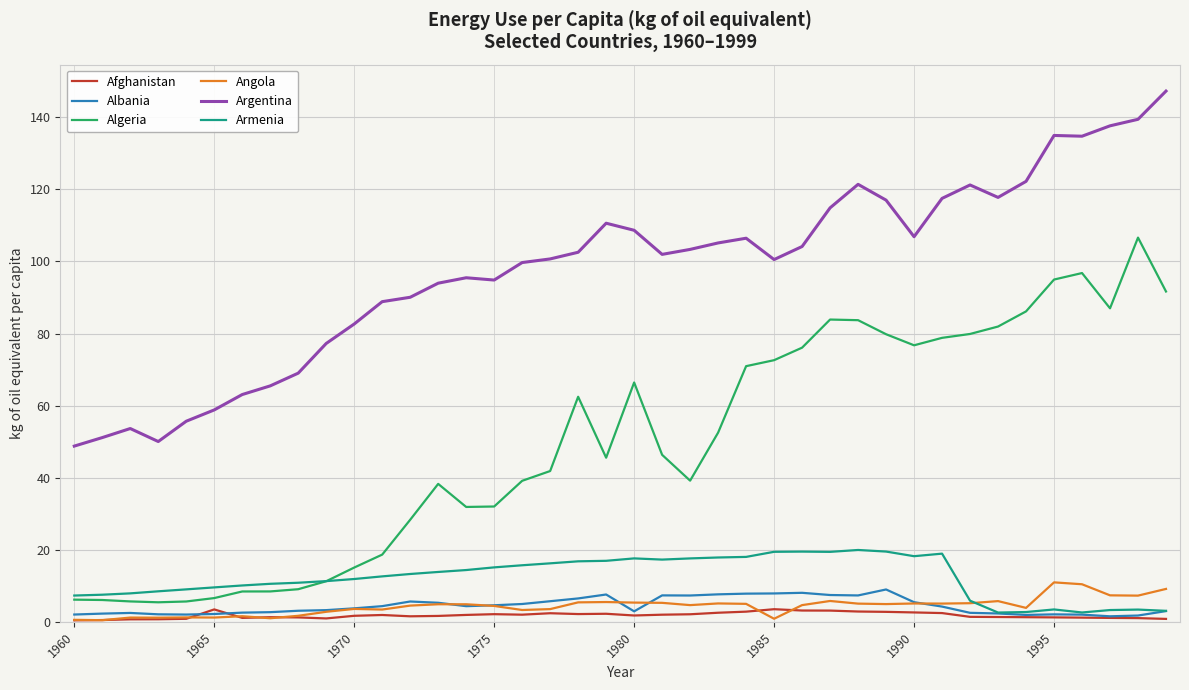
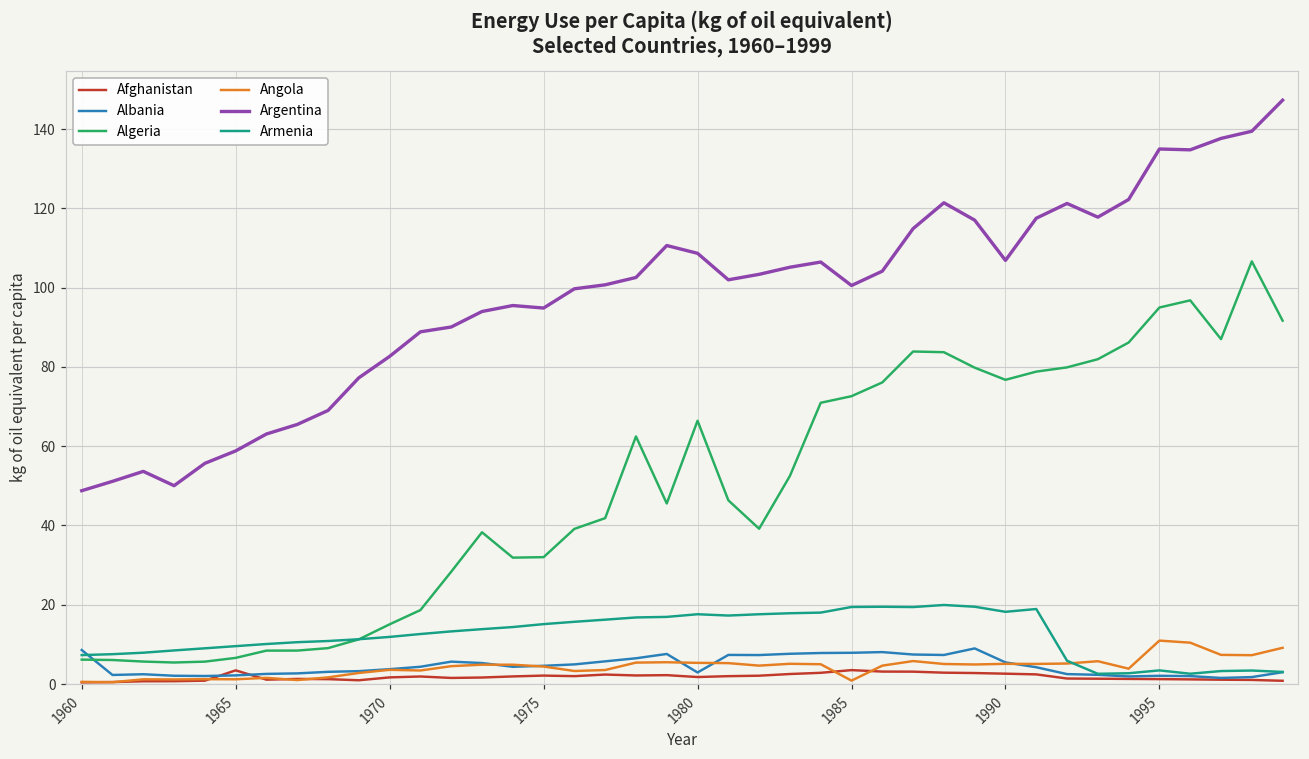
Albania, 1960: 2 -> 9
